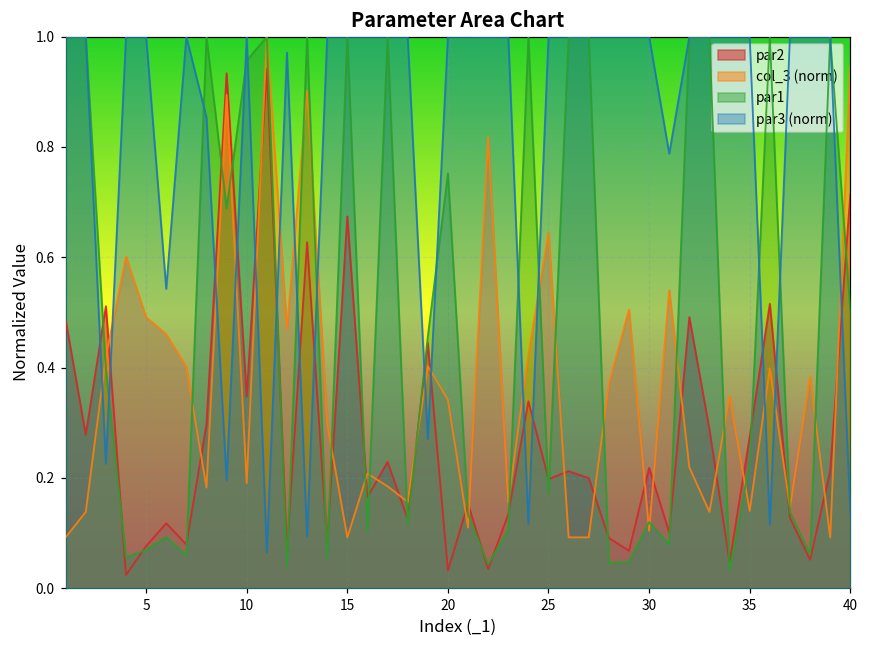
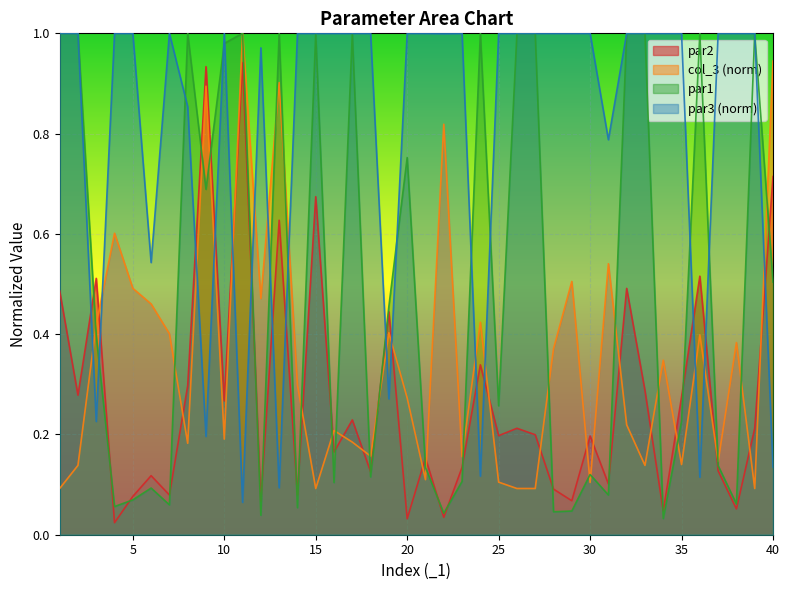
par2, 10: 0.35 -> 0.27
par1, 10: 0.96 -> 0.98
col_3 (norm), 20: 0.34 -> 0.27
col_3 (norm), 25: 0.65 -> 0.10
par1, 25: 0.17 -> 0.26
par2, 30: 0.22 -> 0.20
